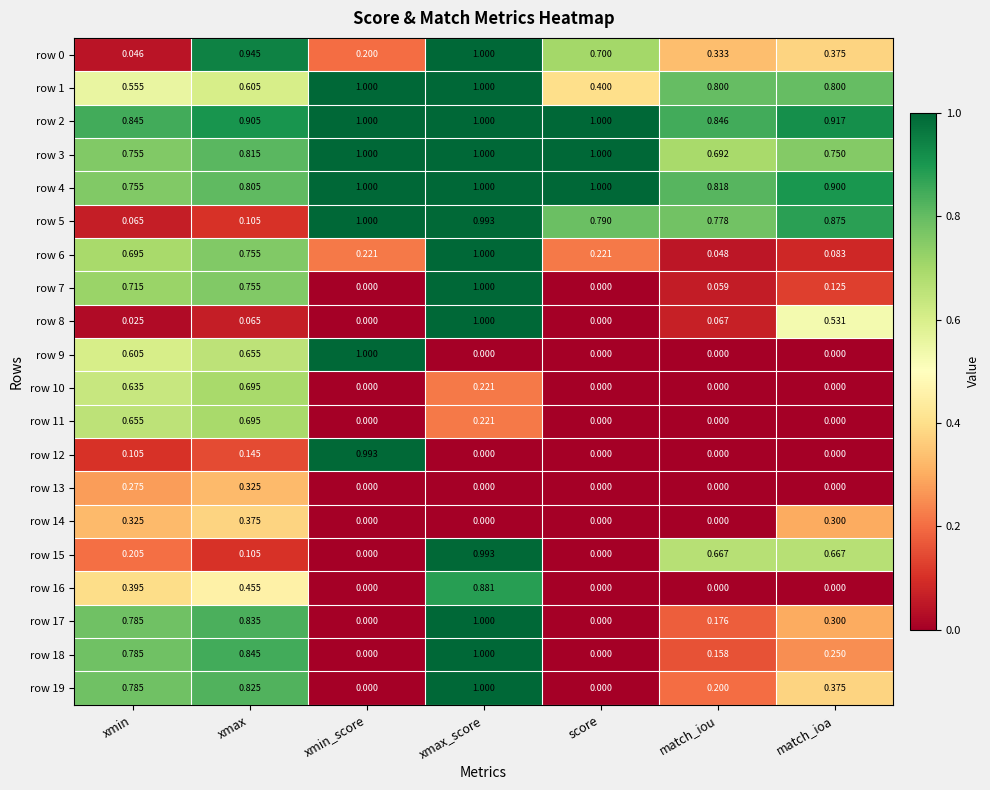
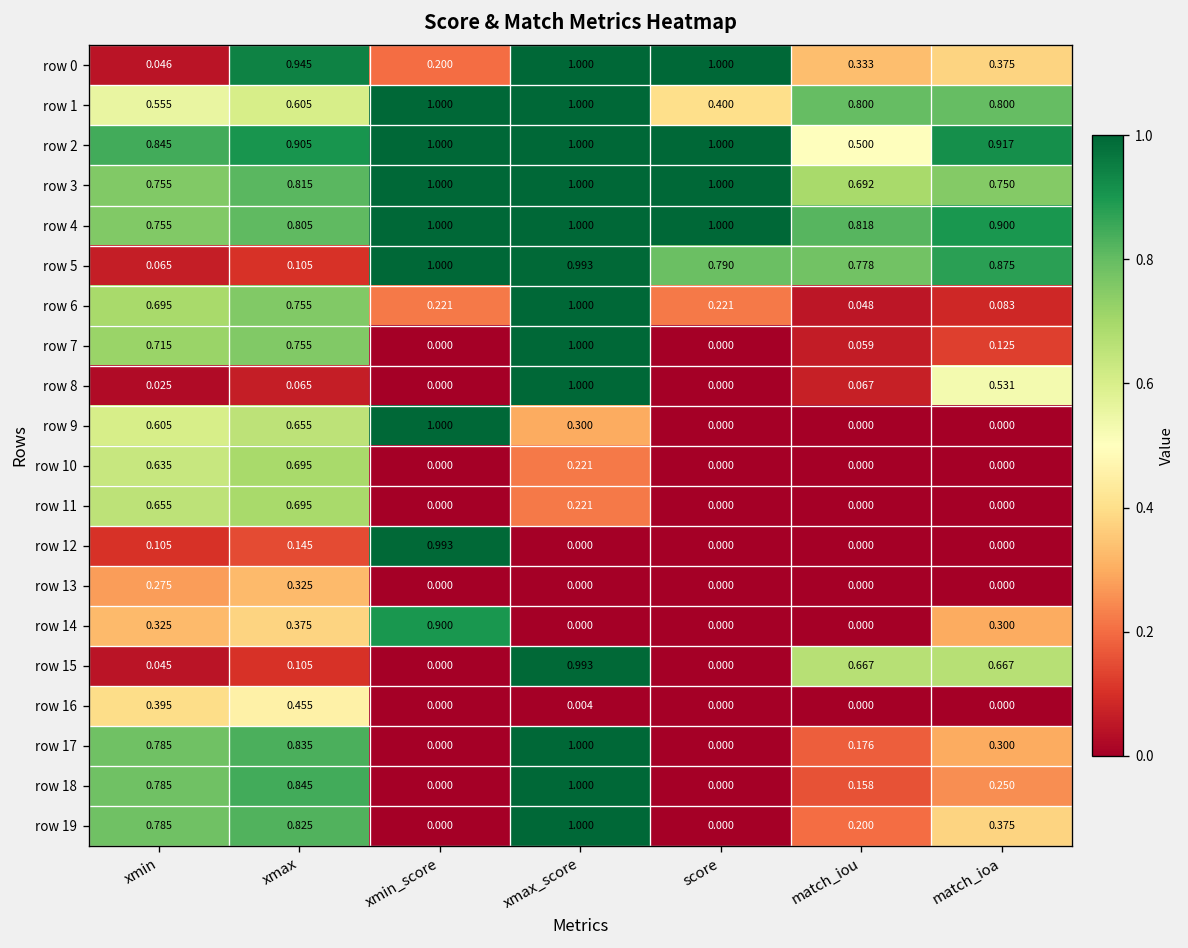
row 0, score: 0.700 -> 1.000
row 2, match_iou: 0.846 -> 0.500
row 9, xmax_score: 0.000 -> 0.300
row 14, xmin_score: 0.000 -> 0.900
row 15, xmin: 0.205 -> 0.045
row 16, xmax_score: 0.881 -> 0.004
